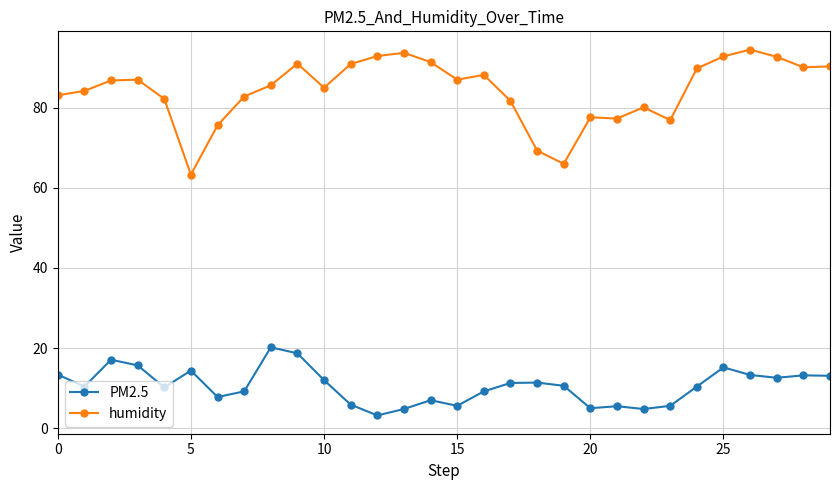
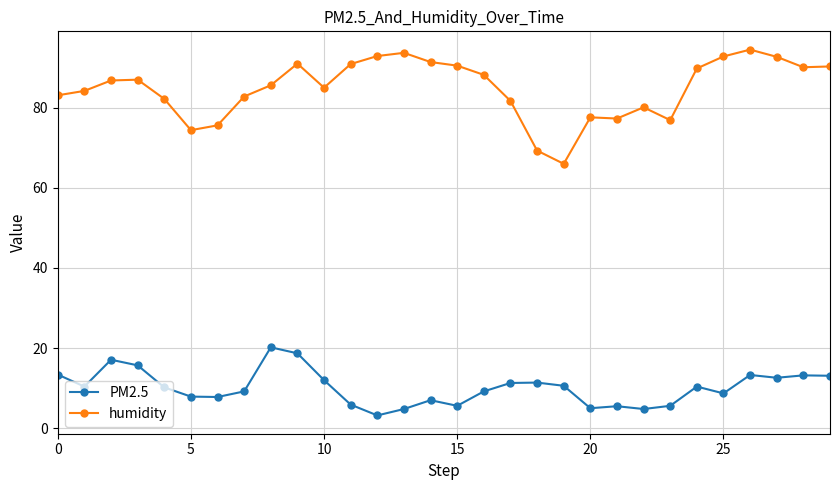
PM2.5, 5: 14 -> 8
humidity, 5: 63 -> 74
humidity, 15: 87 -> 91
PM2.5, 25: 15 -> 9
